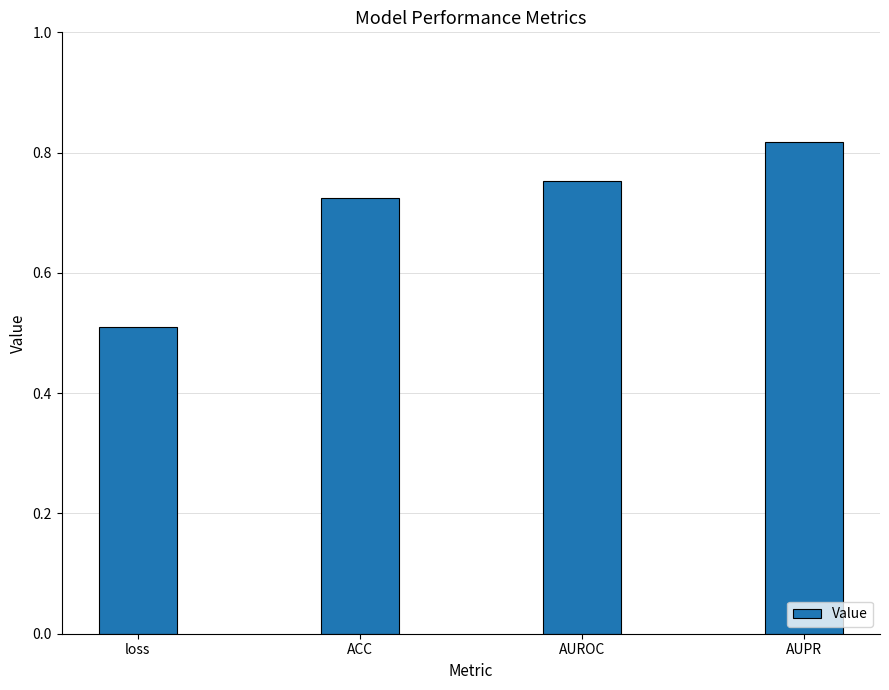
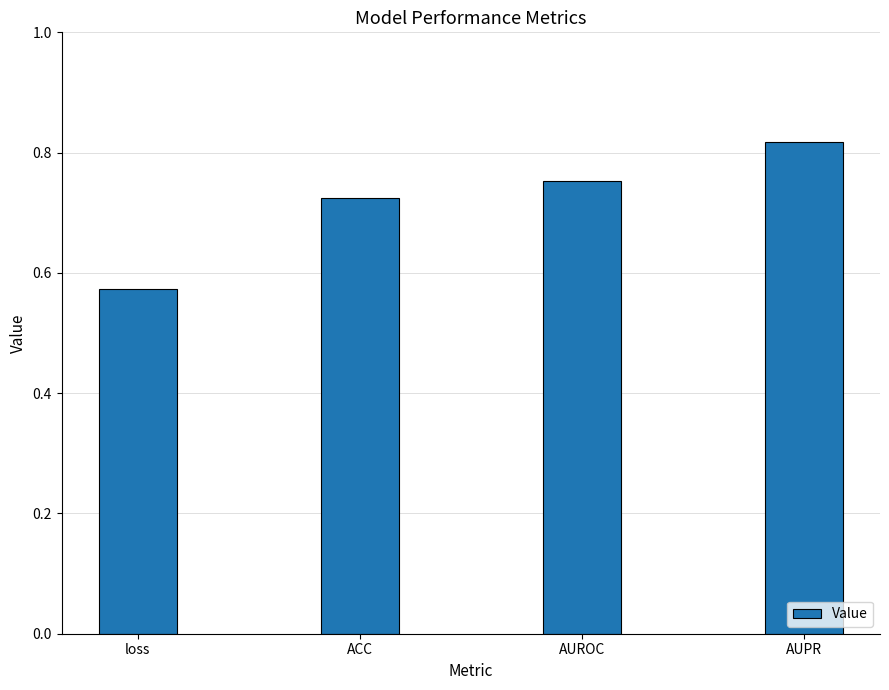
loss: 0.51 -> 0.57
